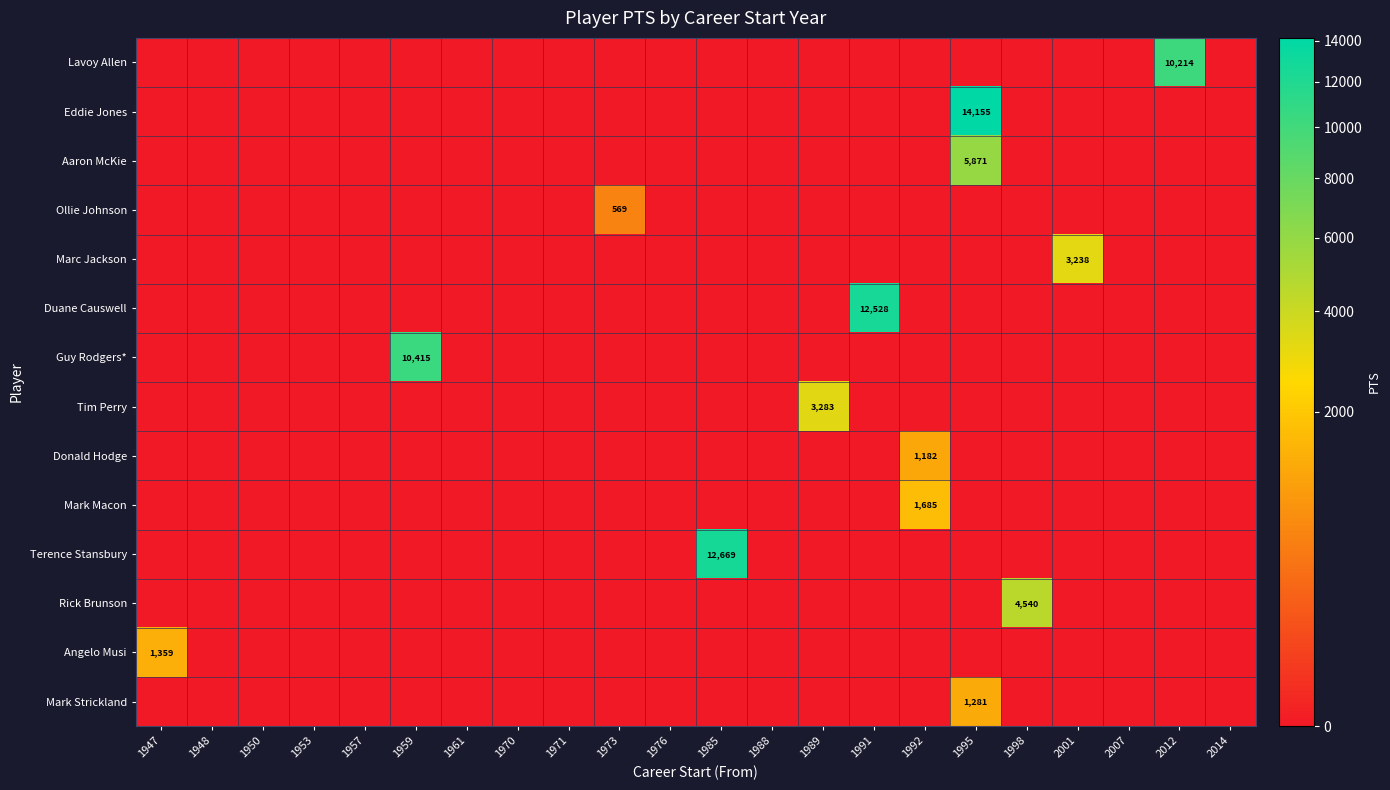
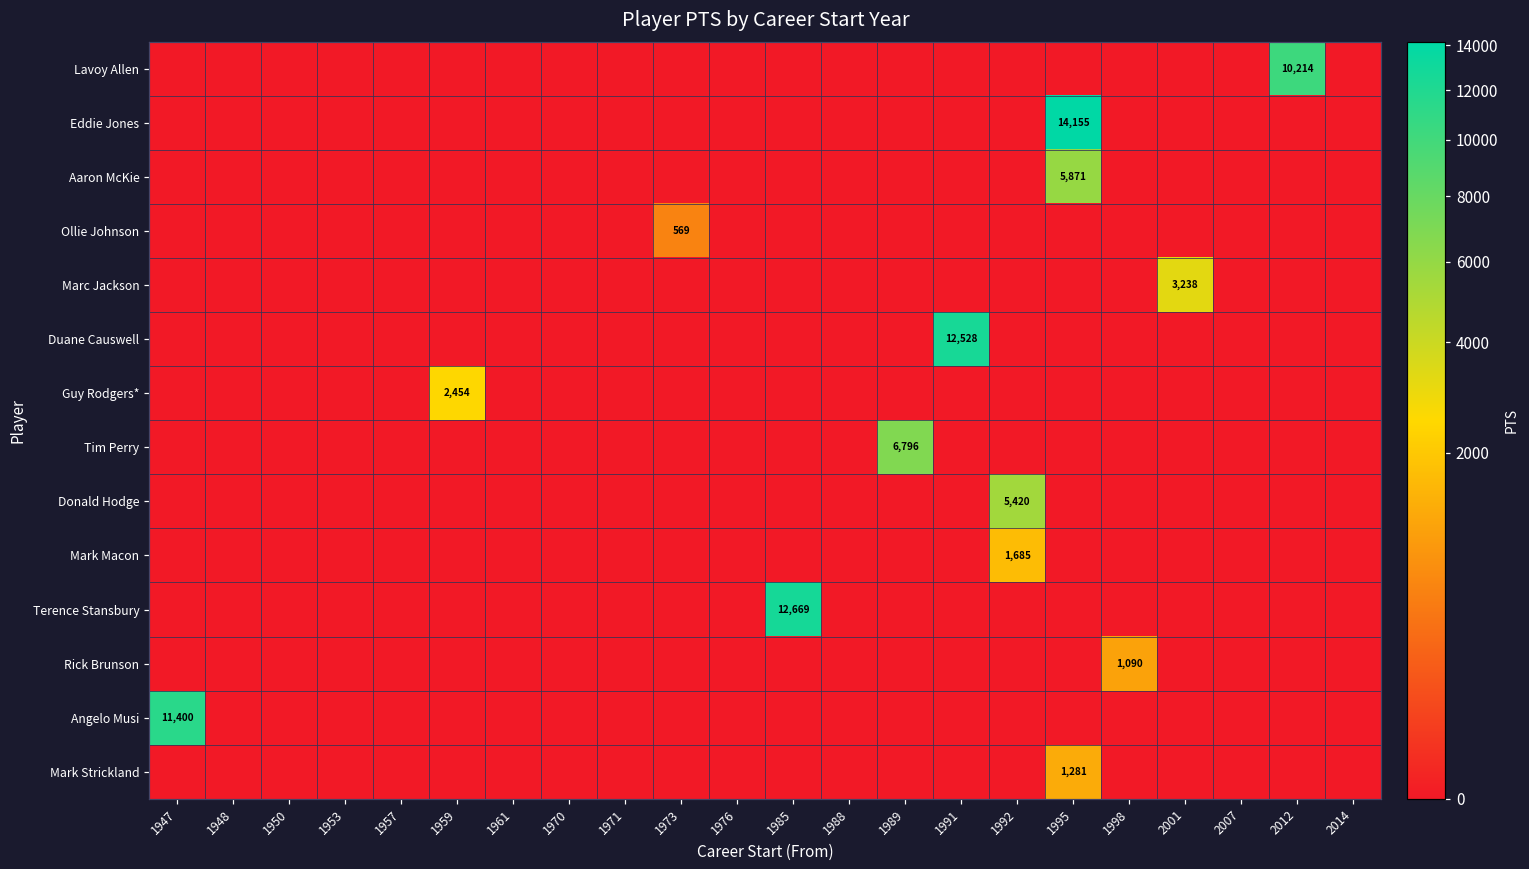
Guy Rodgers*, 1959: 10,415 -> 2,454
Tim Perry, 1989: 3,283 -> 6,796
Donald Hodge, 1992: 1,182 -> 5,420
Rick Brunson, 1998: 4,540 -> 1,090
Angelo Musi, 1947: 1,359 -> 11,400
